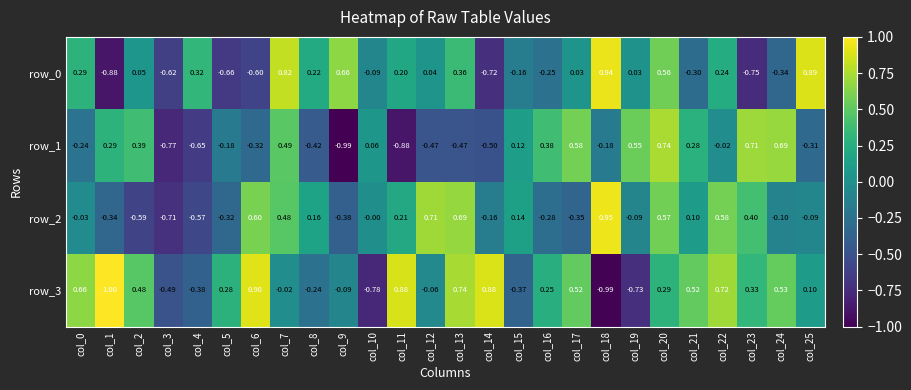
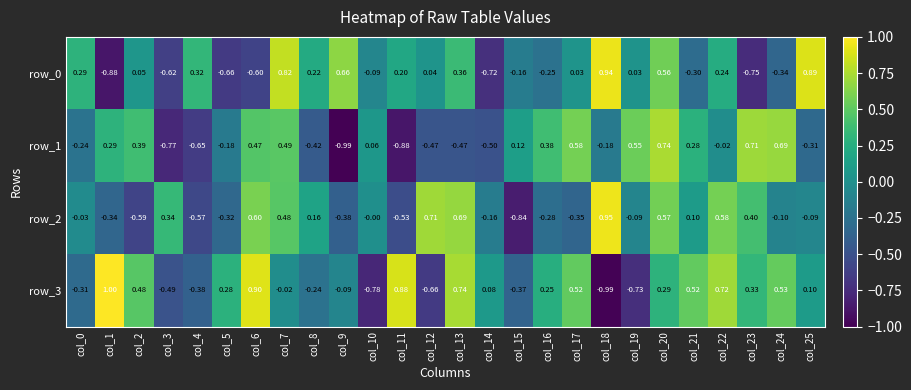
row_1, col_6: -0.32 -> 0.47
row_2, col_3: -0.71 -> 0.34
row_2, col_11: 0.21 -> -0.53
row_2, col_15: 0.14 -> -0.84
row_3, col_0: 0.66 -> -0.31
row_3, col_12: -0.06 -> -0.66
row_3, col_14: 0.88 -> 0.08
